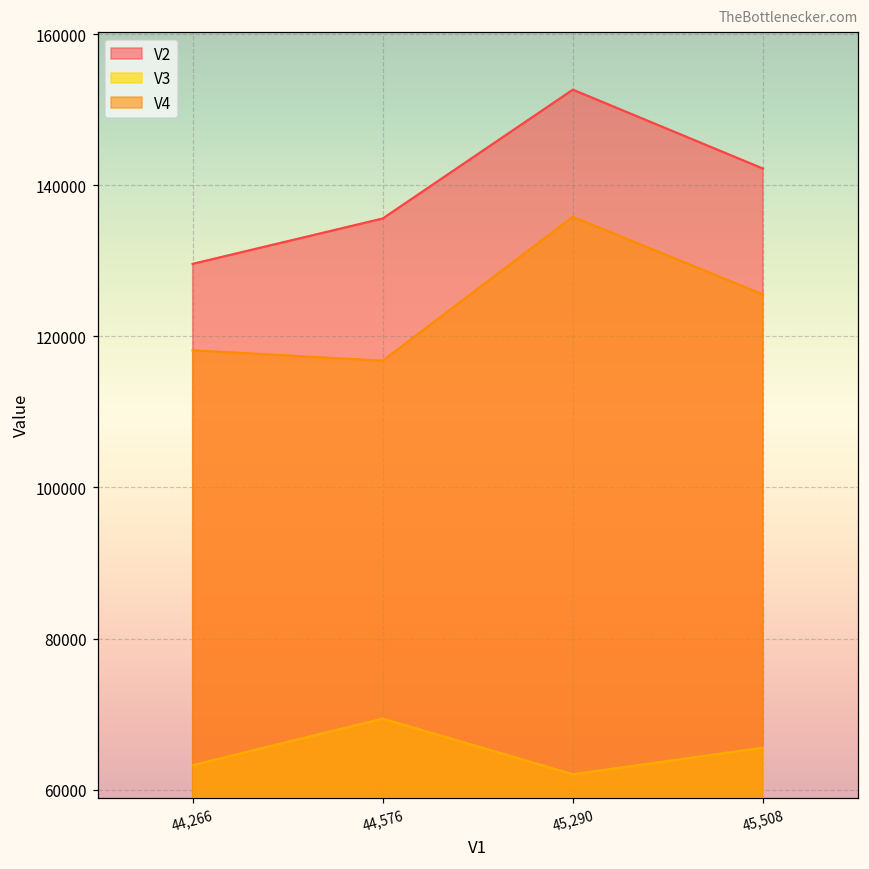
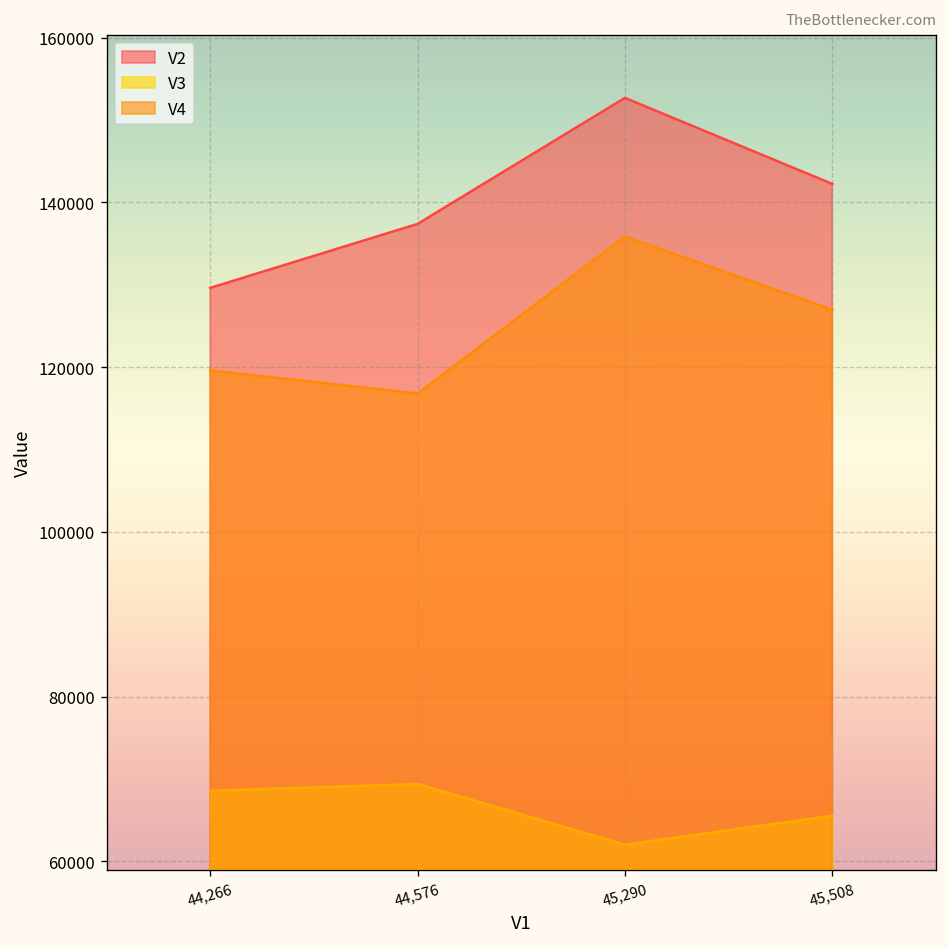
V3, 44,266: 63000 -> 69000
V4, 44,266: 118000 -> 120000
V2, 44,576: 136000 -> 137000
V4, 45,508: 126000 -> 127000
